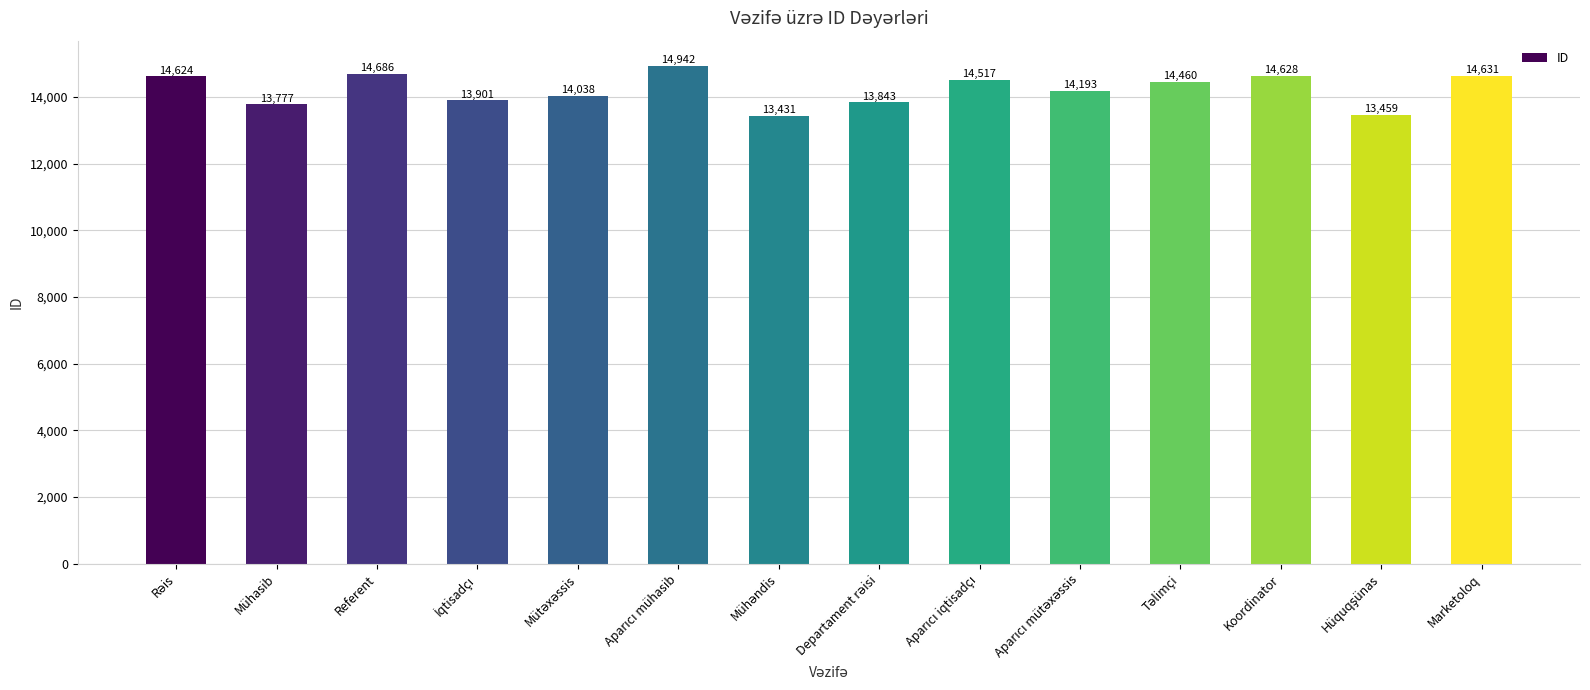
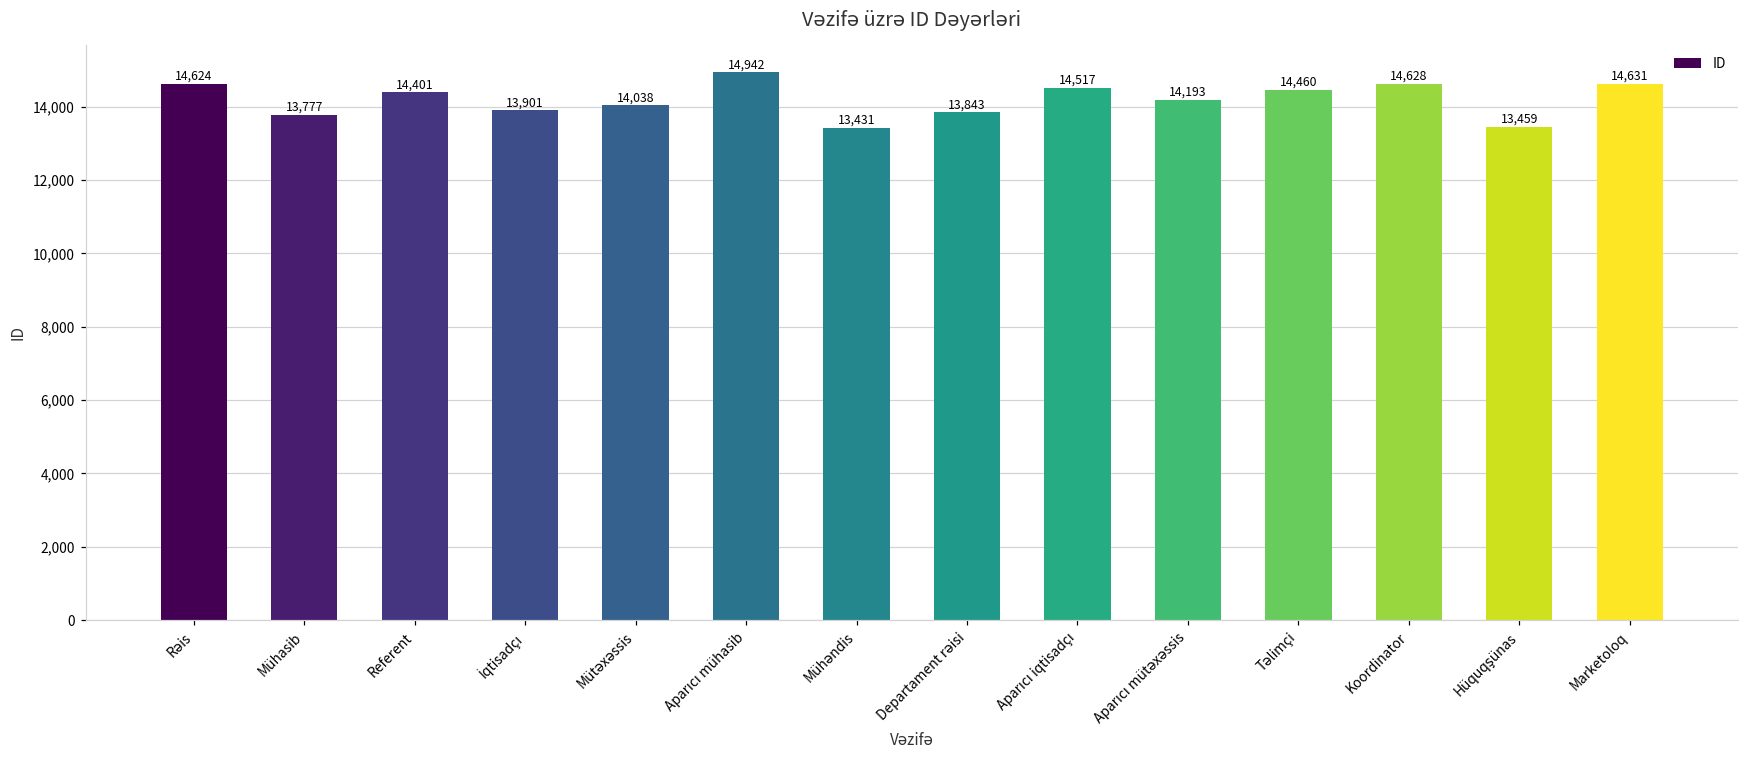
Referent: 14,686 -> 14,401
